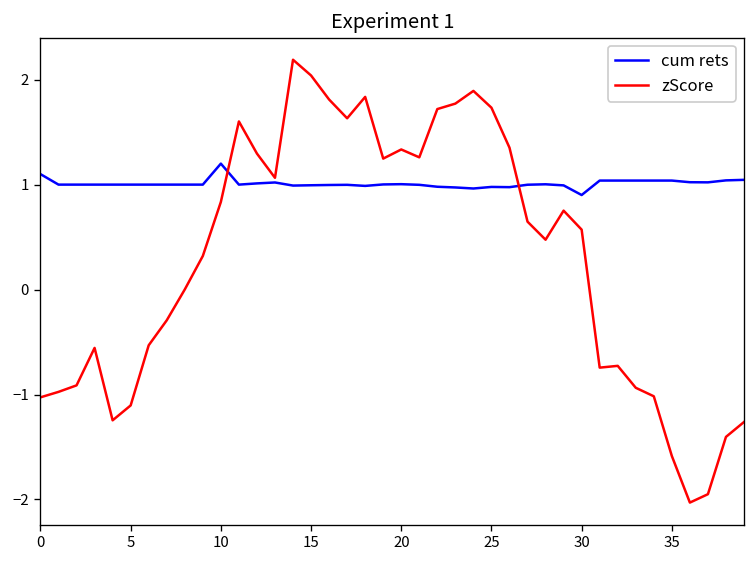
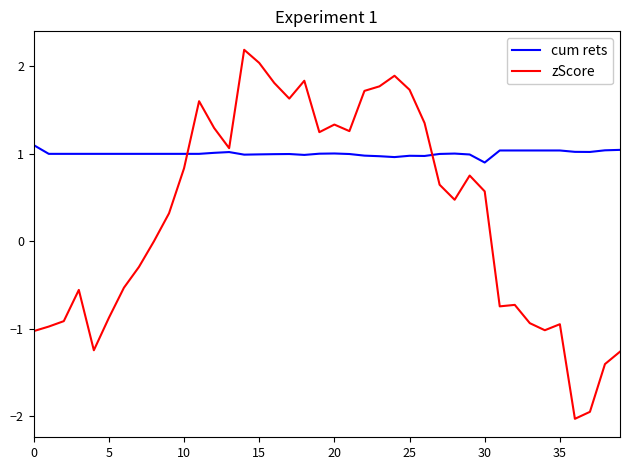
zScore, 5: -1.1 -> -0.9
cum rets, 10: 1.2 -> 1.0
zScore, 35: -1.6 -> -0.9
